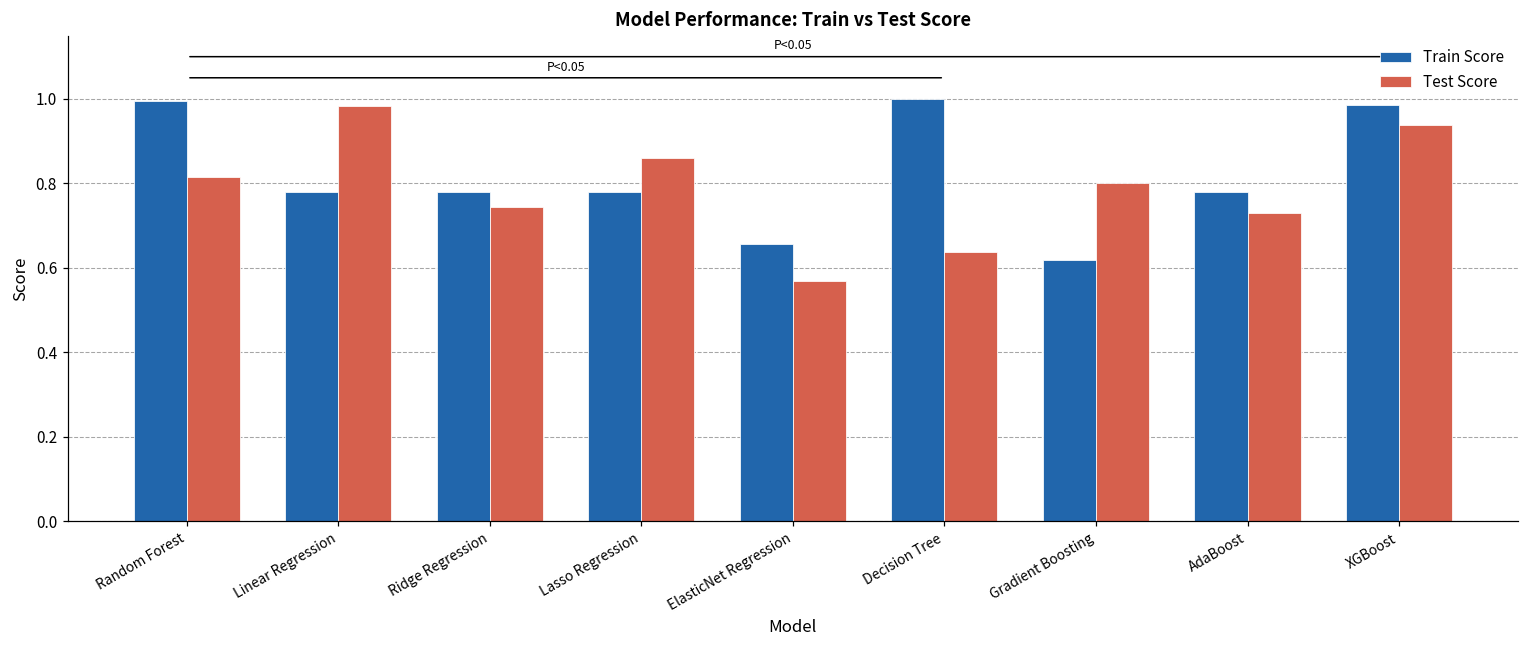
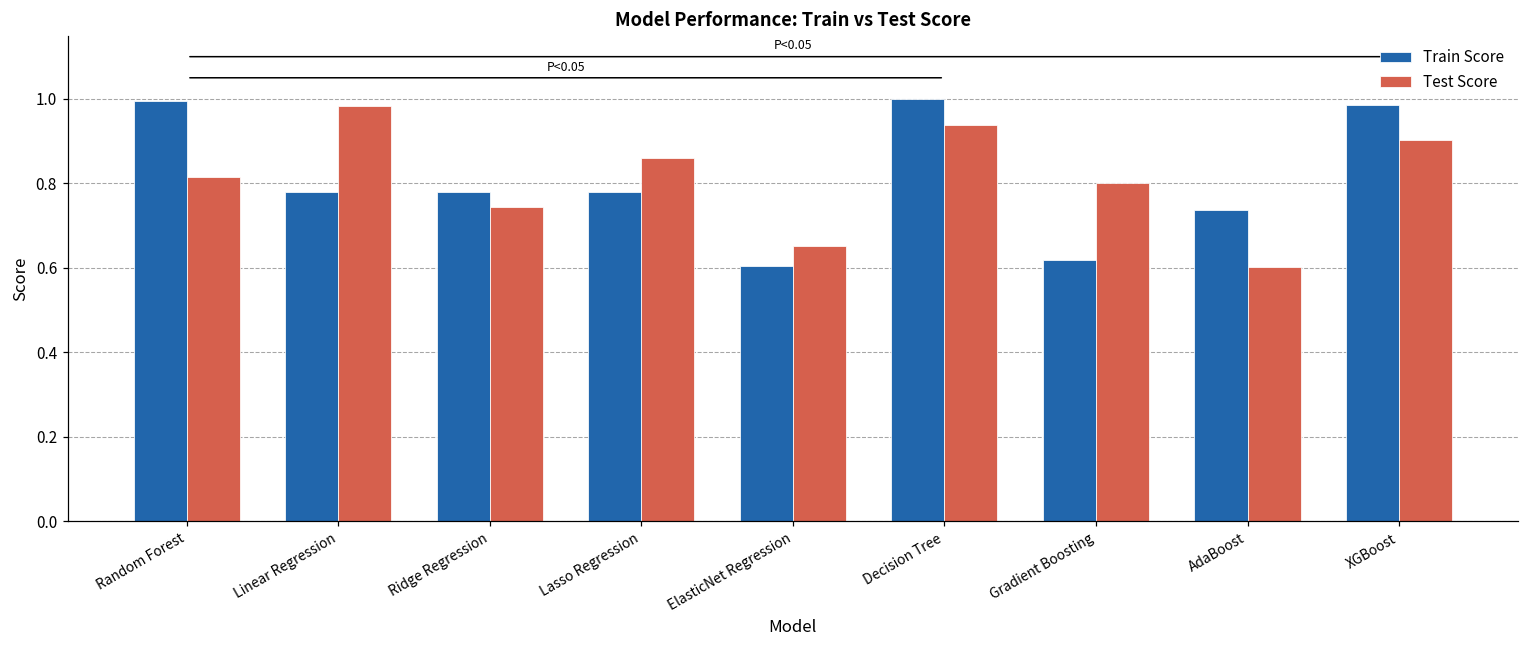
Train Score, ElasticNet Regression: 0.66 -> 0.60
Test Score, ElasticNet Regression: 0.57 -> 0.65
Test Score, Decision Tree: 0.64 -> 0.94
Train Score, AdaBoost: 0.78 -> 0.74
Test Score, AdaBoost: 0.73 -> 0.60
Test Score, XGBoost: 0.94 -> 0.90
